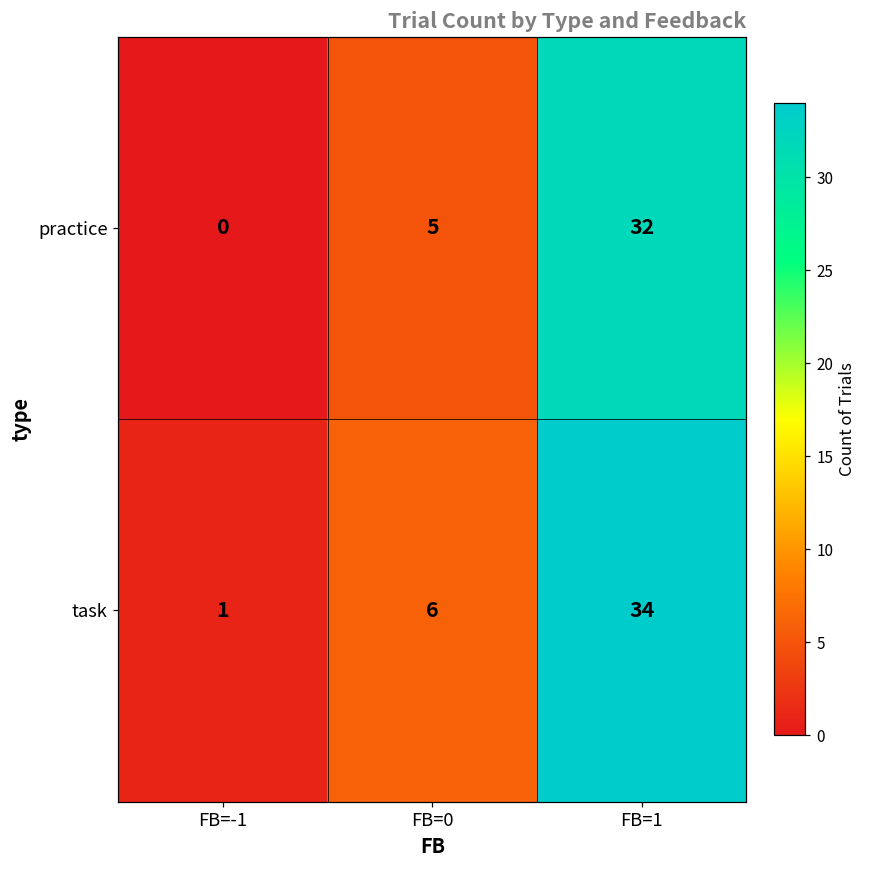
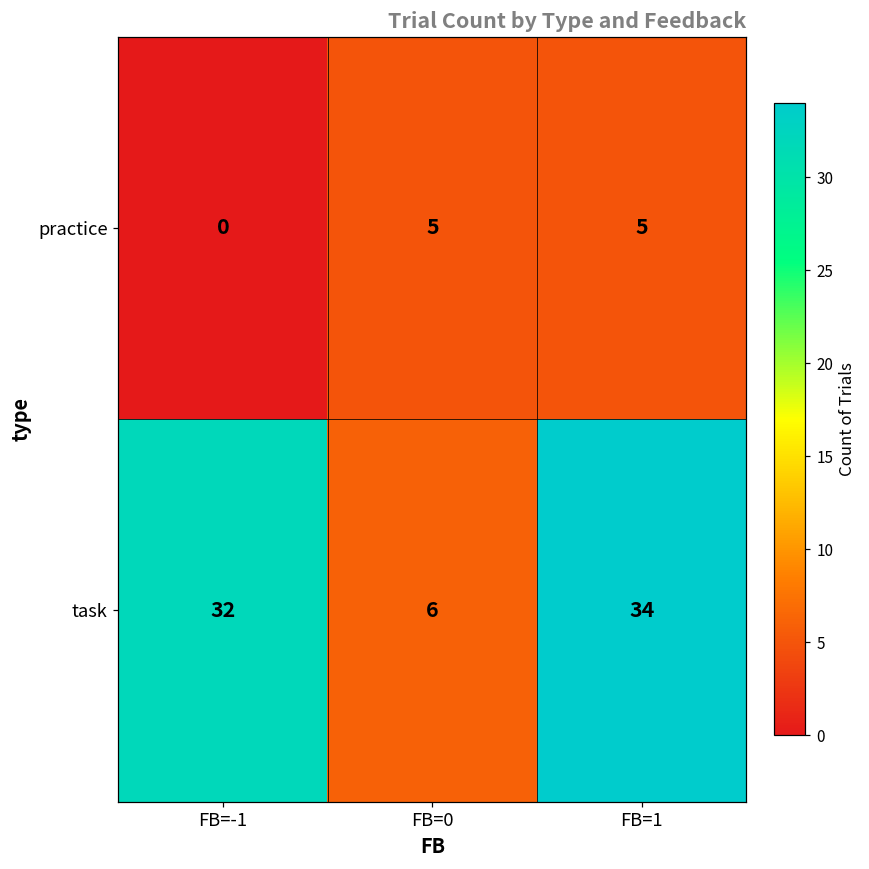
practice, FB=1: 32 -> 5
task, FB=-1: 1 -> 32
